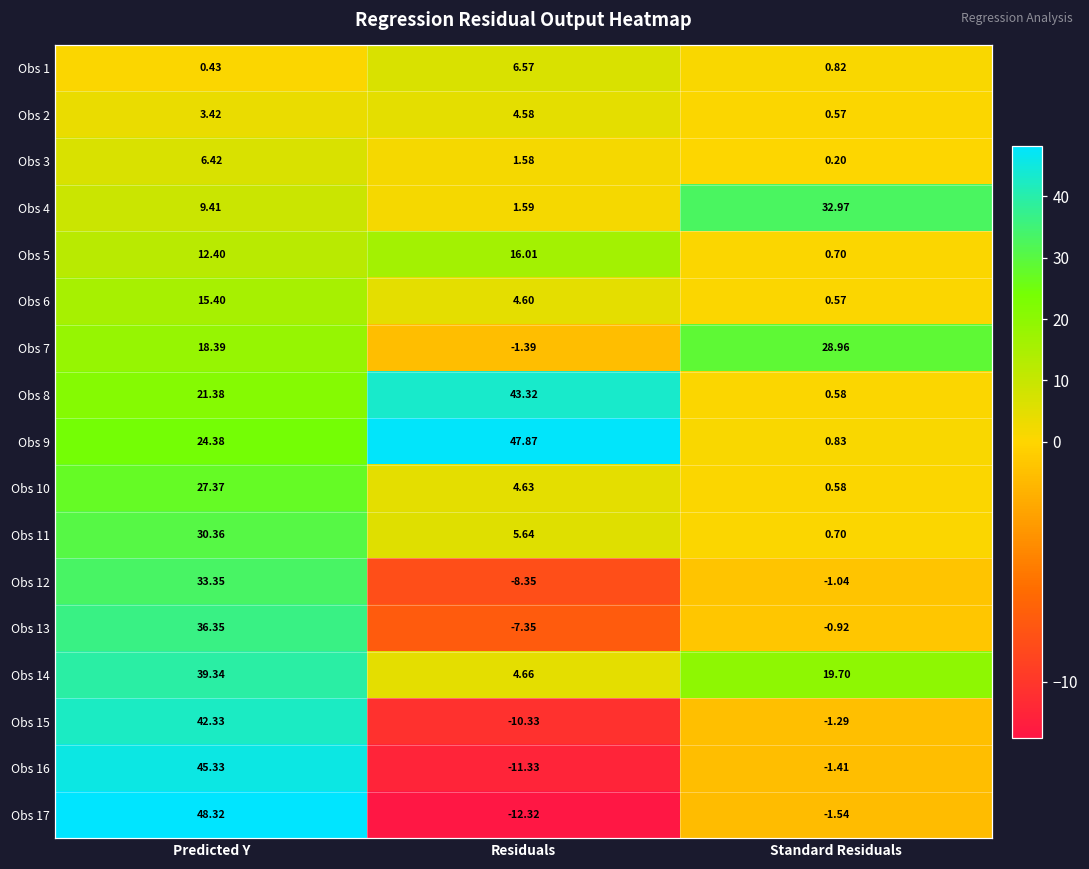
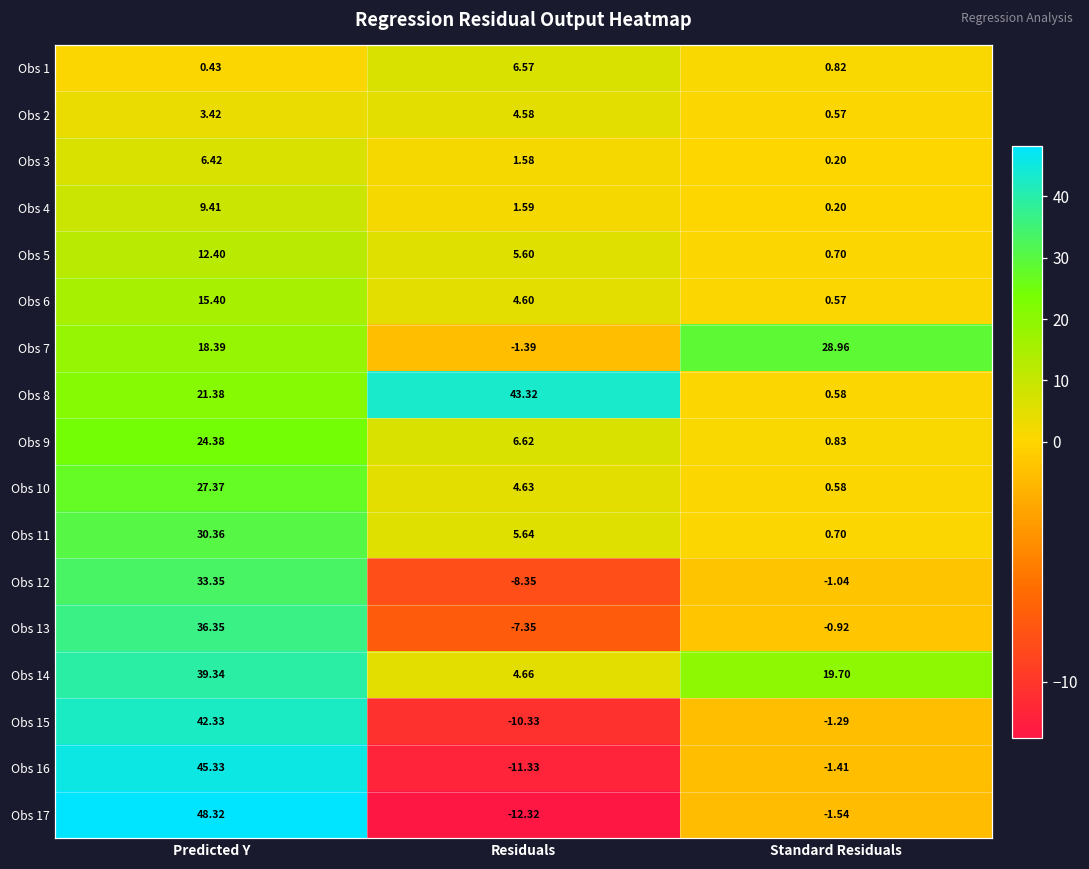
Obs 4, Standard Residuals: 32.97 -> 0.20
Obs 5, Residuals: 16.01 -> 5.60
Obs 9, Residuals: 47.87 -> 6.62
